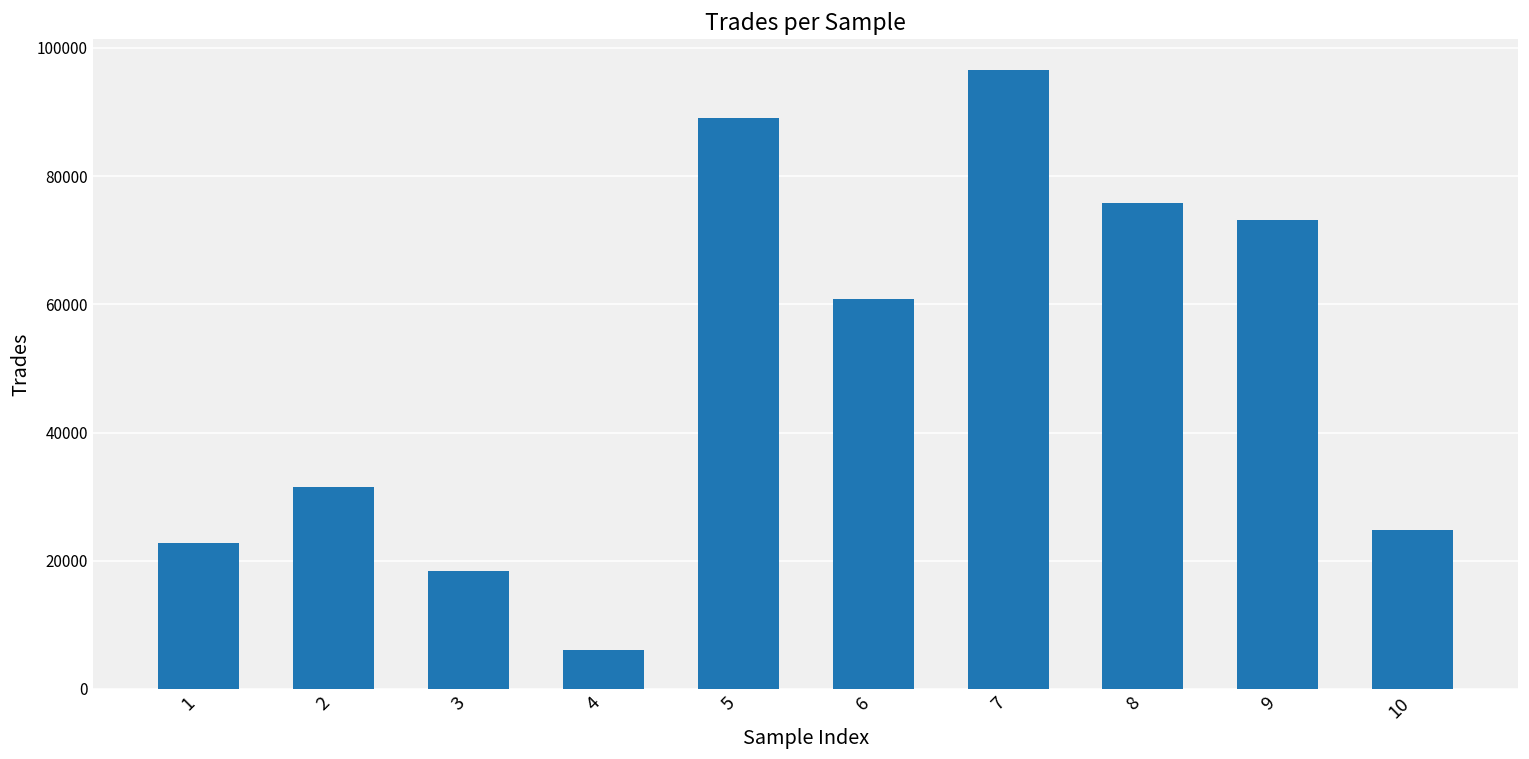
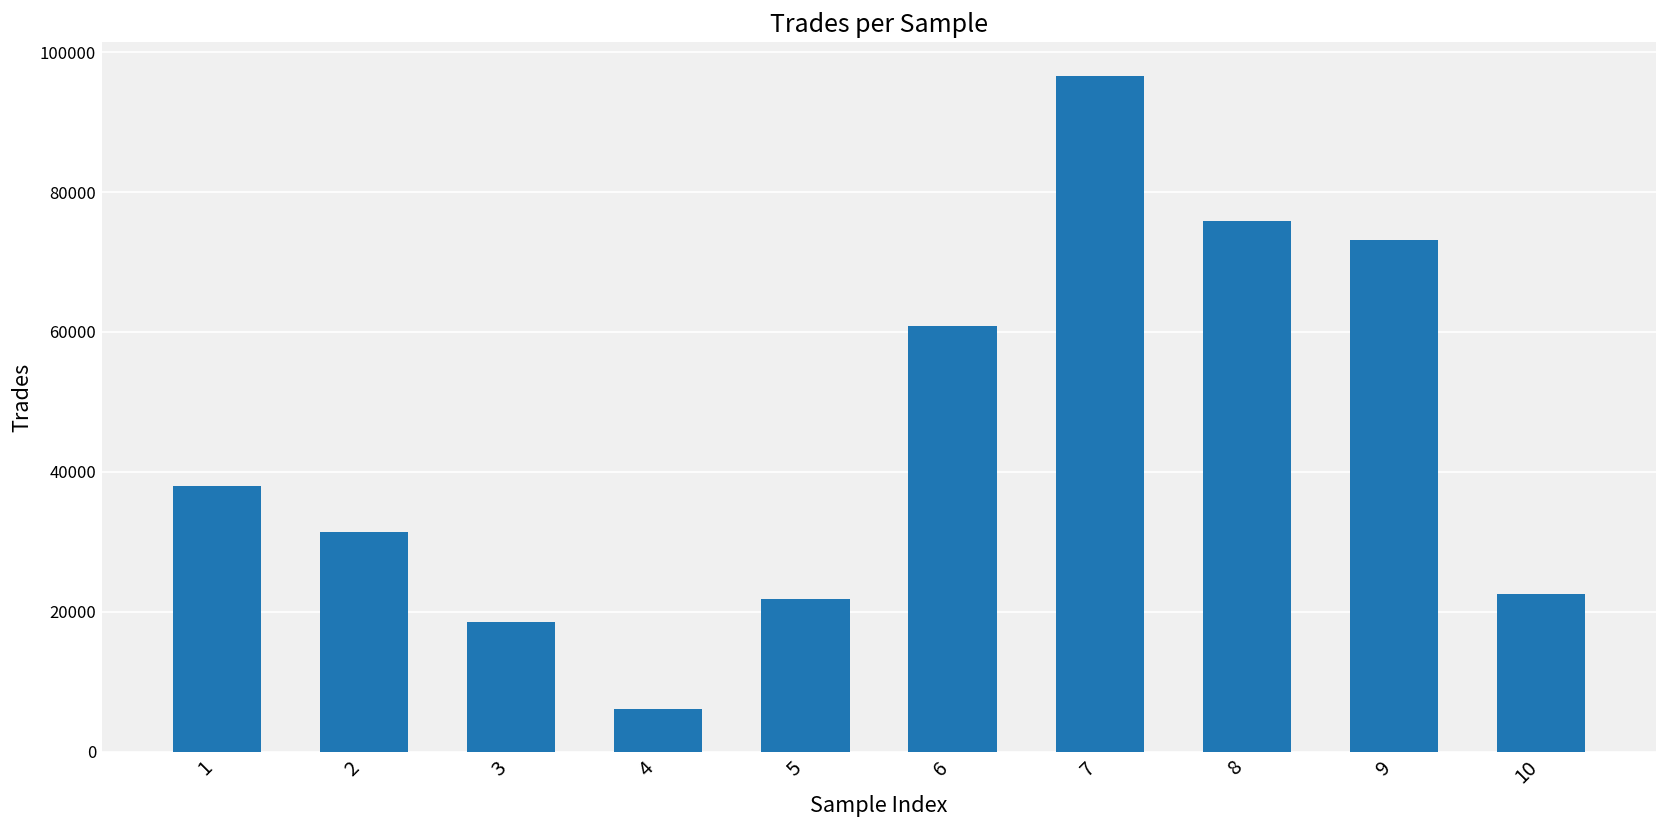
1: 23000 -> 38000
5: 89000 -> 22000
10: 25000 -> 23000
